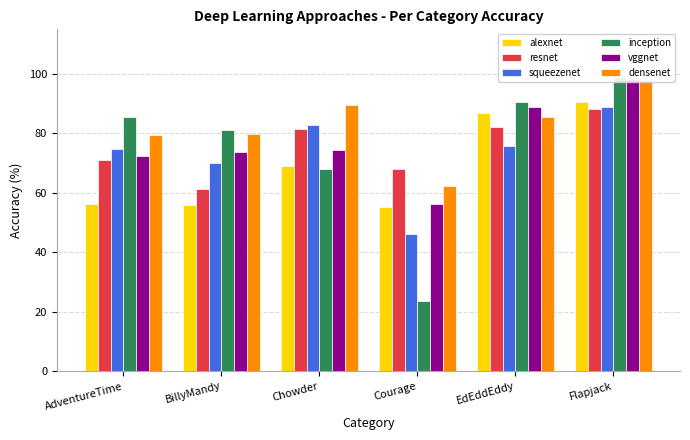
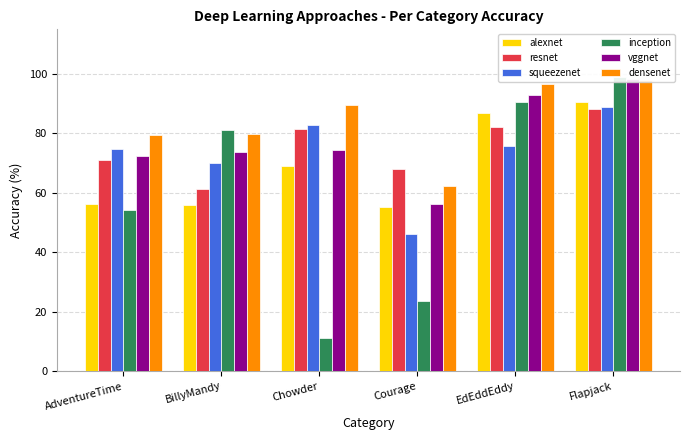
inception, AdventureTime: 86 -> 54
inception, Chowder: 68 -> 11
vggnet, EdEddEddy: 89 -> 93
densenet, EdEddEddy: 85 -> 97
